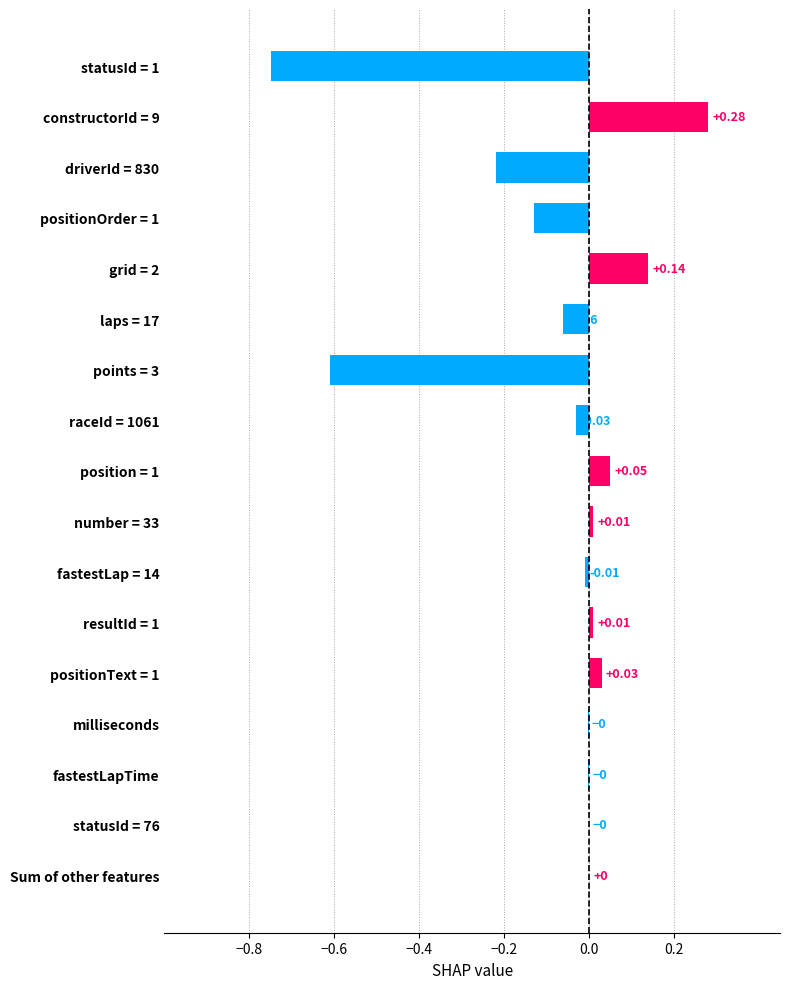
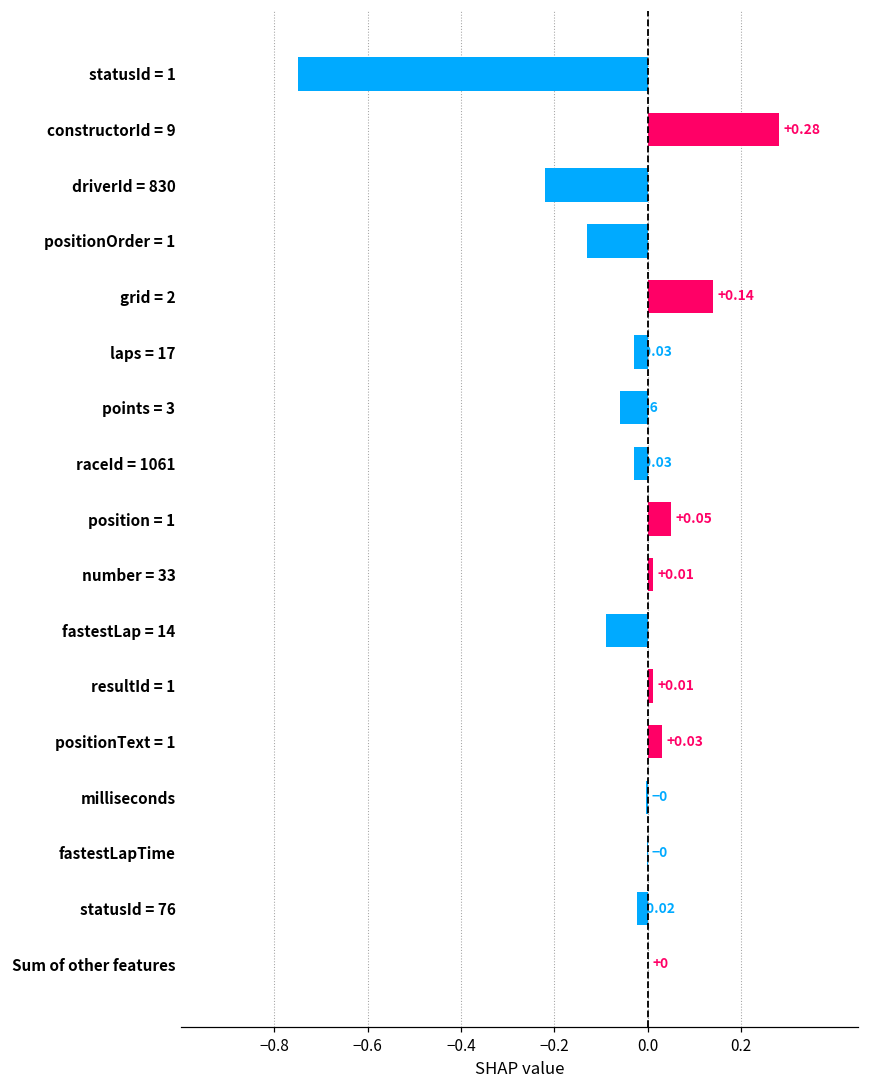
laps = 17: -0.06 -> -0.03
points = 3: -0.61 -> -0.06
fastestLap = 14: -0.01 -> -0.09
statusId = 76: -0 -> -0.02
